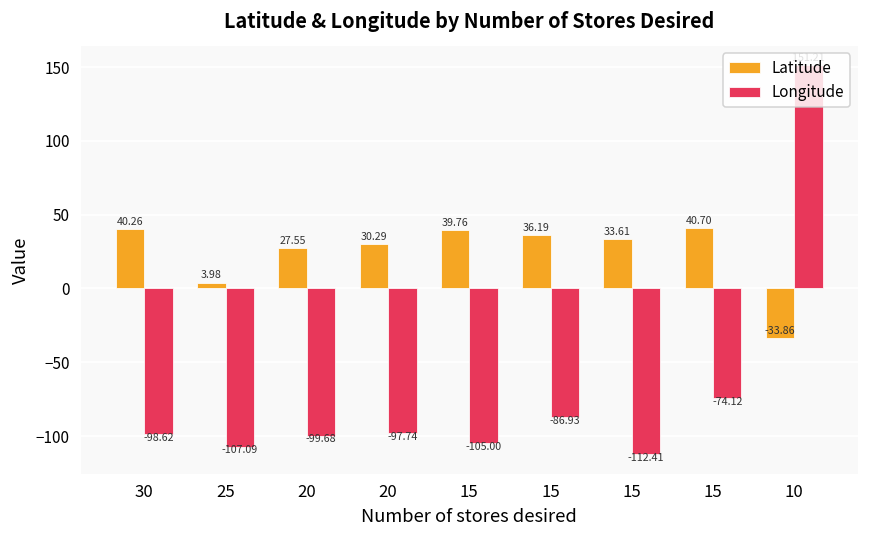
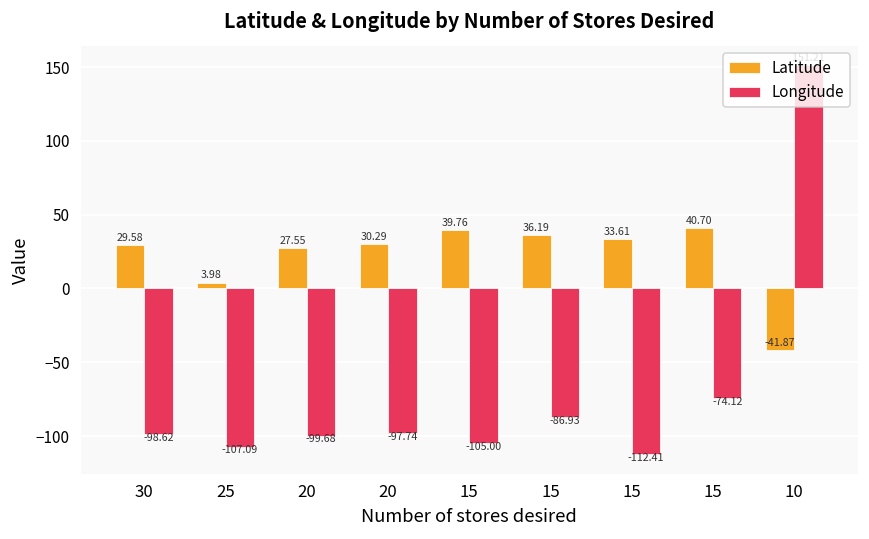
Latitude, 30: 40.26 -> 29.58
Latitude, 10: -33.86 -> -41.87
